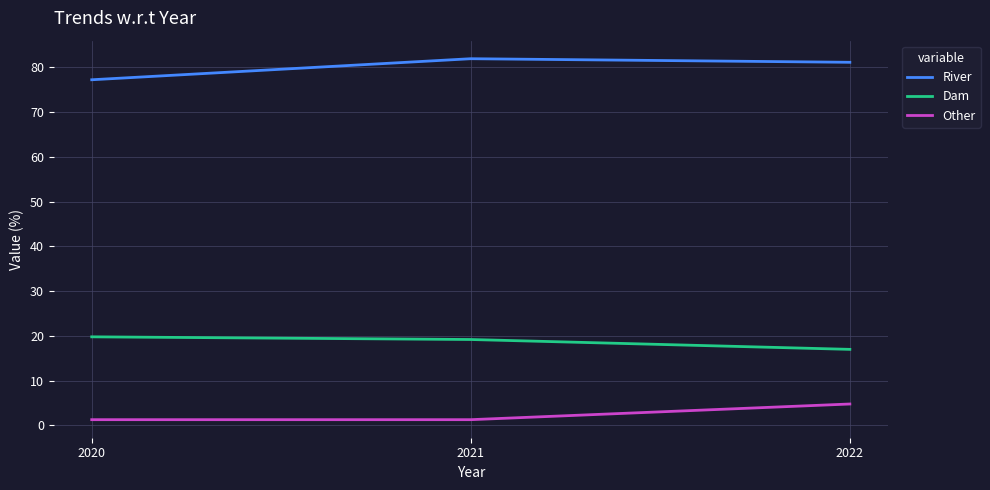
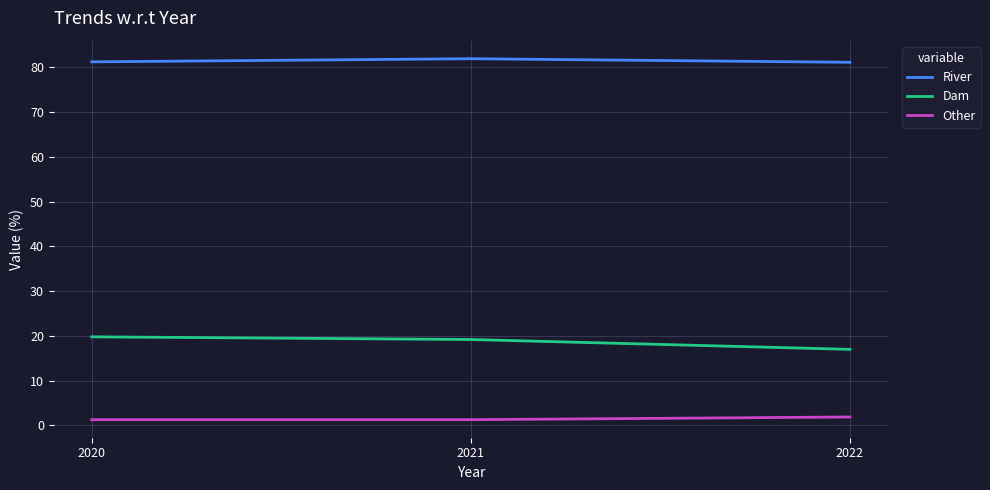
River, 2020: 77 -> 81
Other, 2022: 5 -> 2
